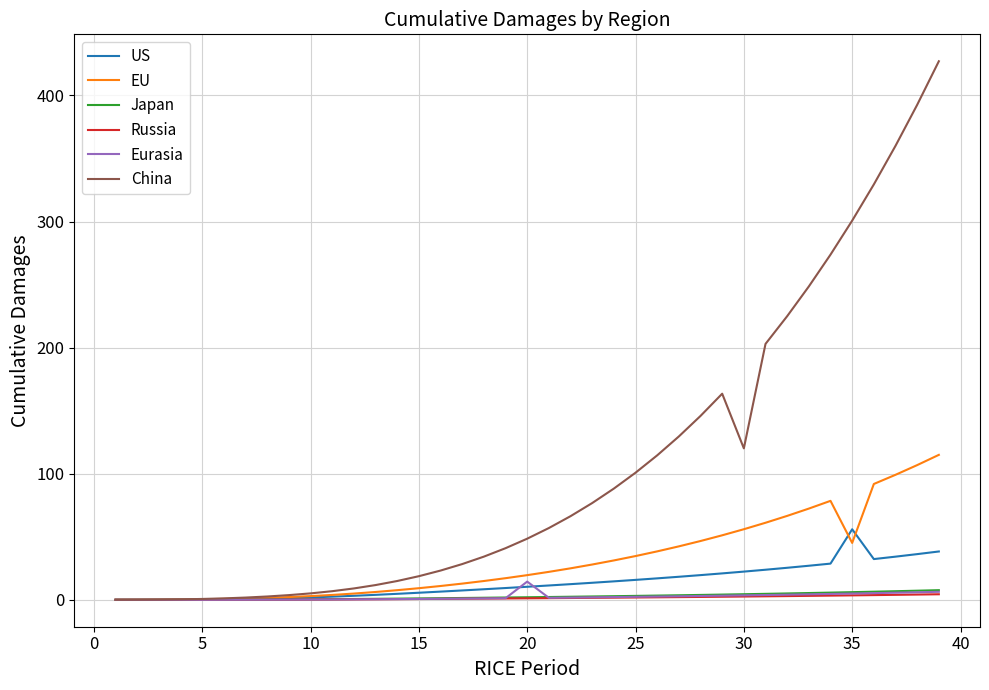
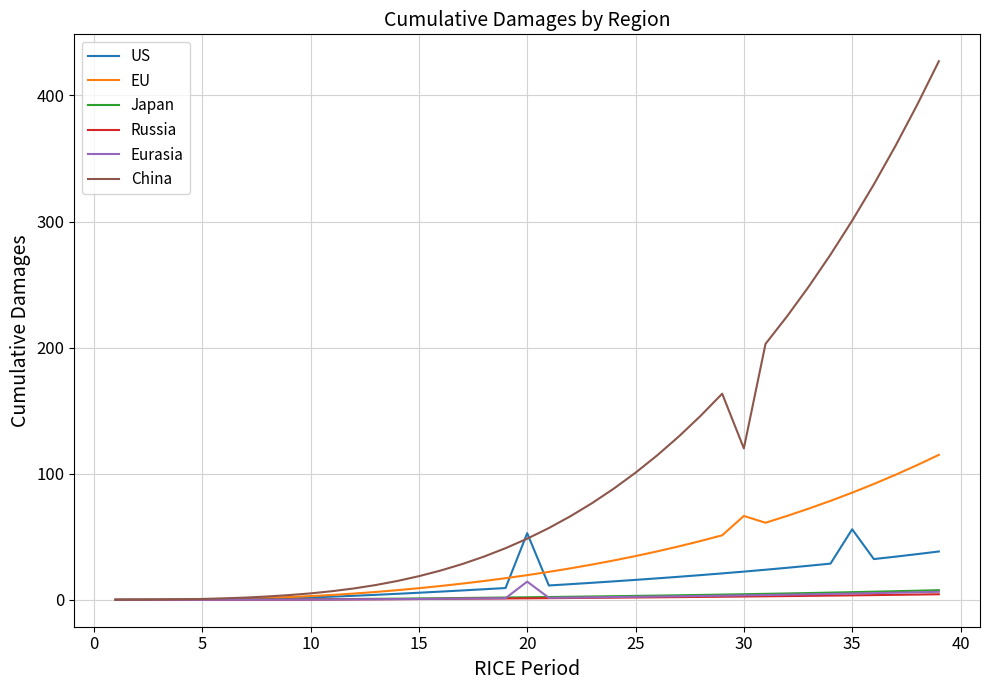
US, 20: 10 -> 53
EU, 30: 56 -> 66
EU, 35: 45 -> 85
